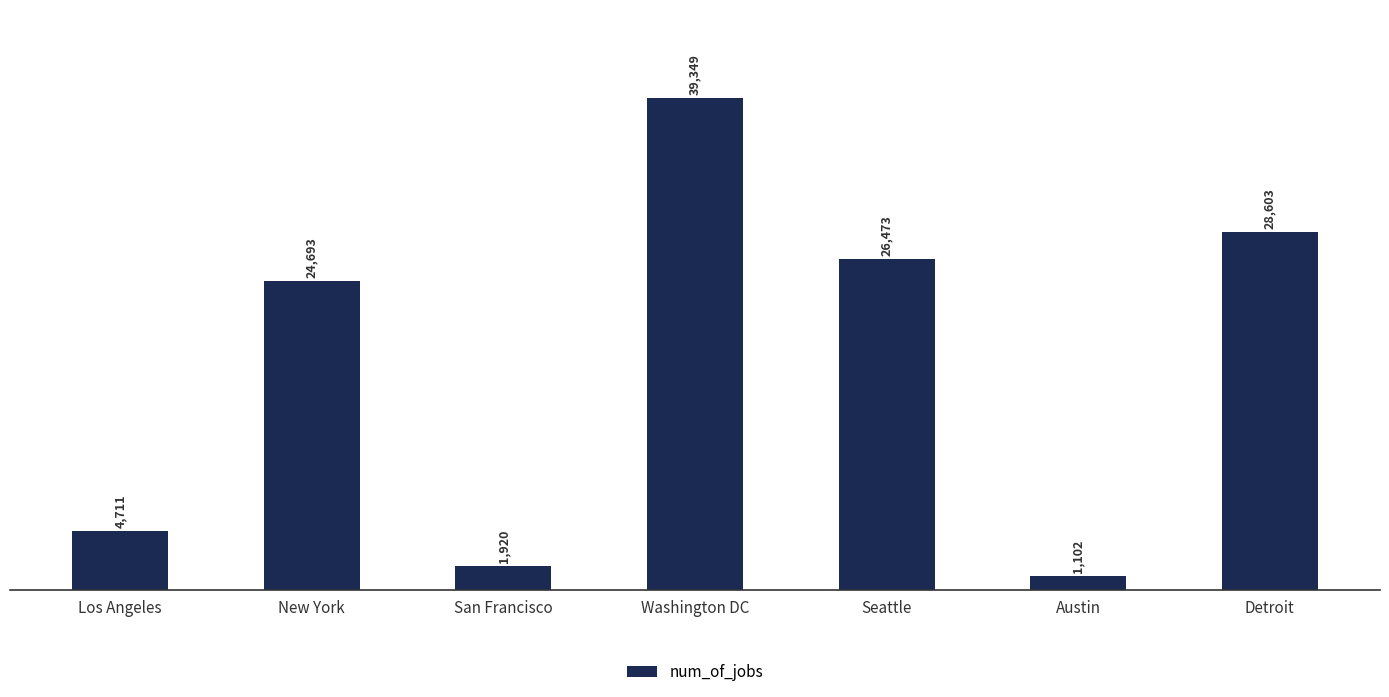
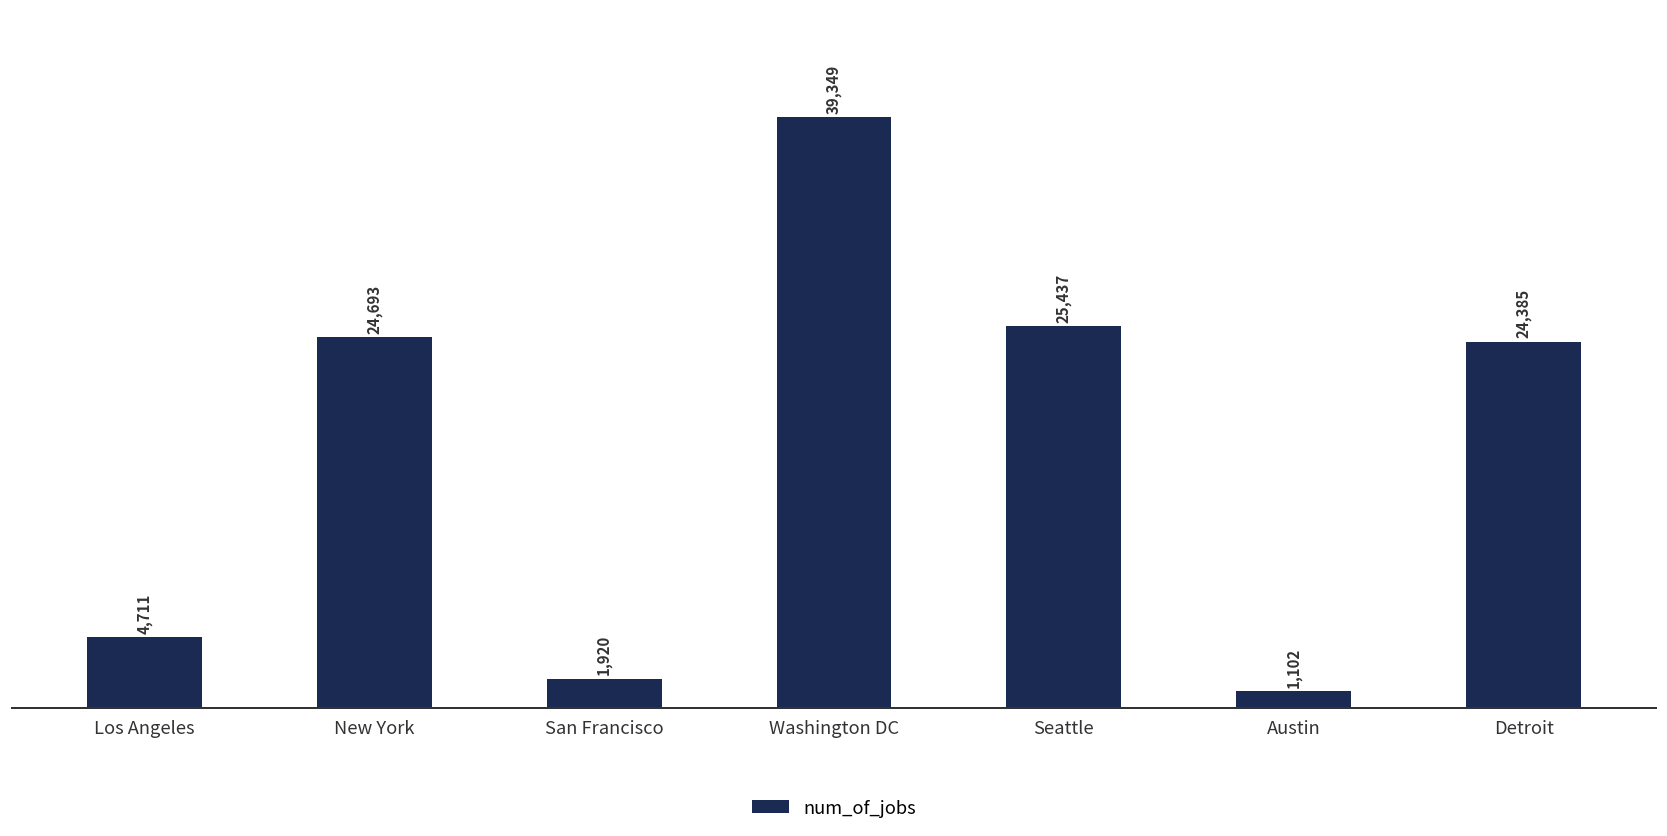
Seattle: 26,473 -> 25,437
Detroit: 28,603 -> 24,385
